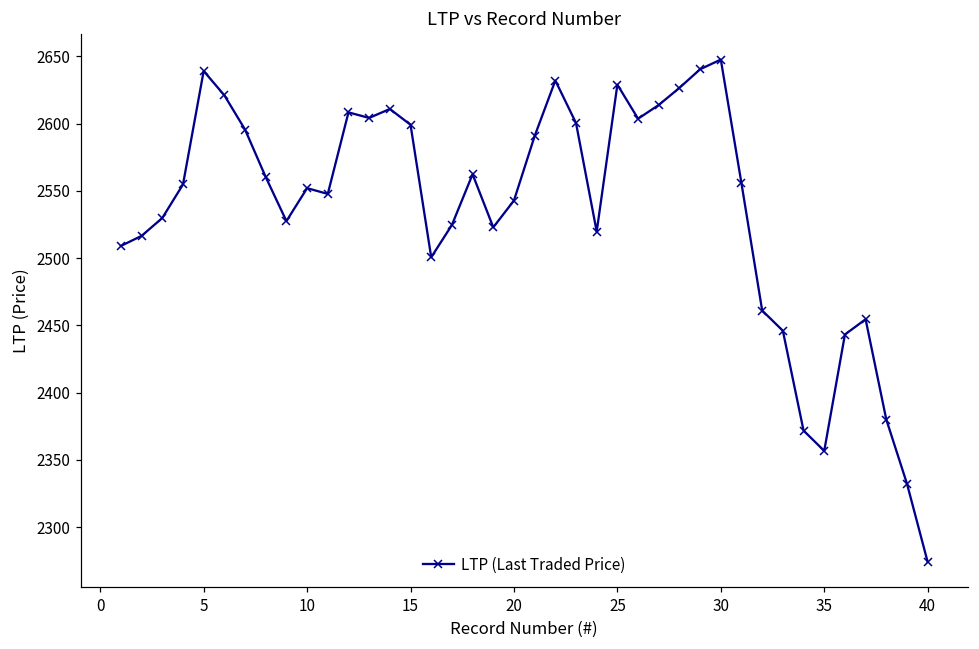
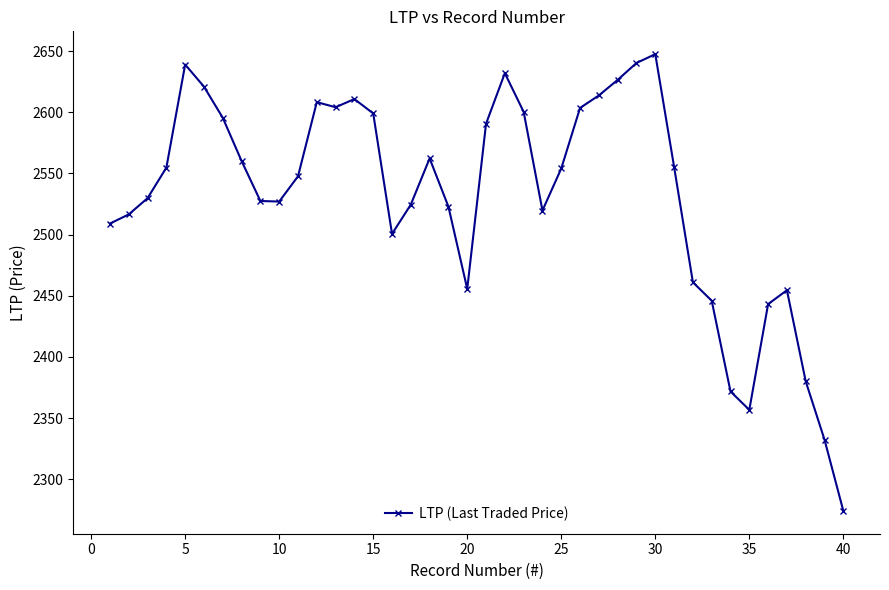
10: 2552 -> 2527
20: 2543 -> 2456
25: 2629 -> 2554
